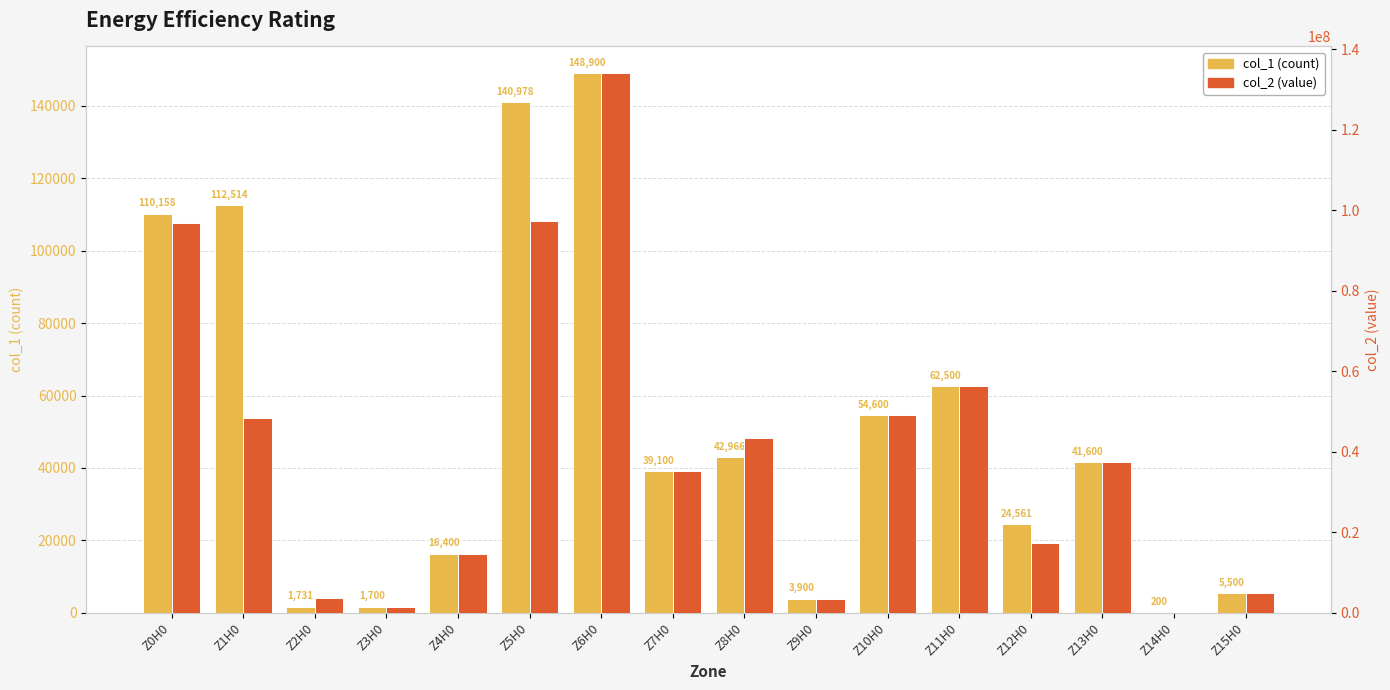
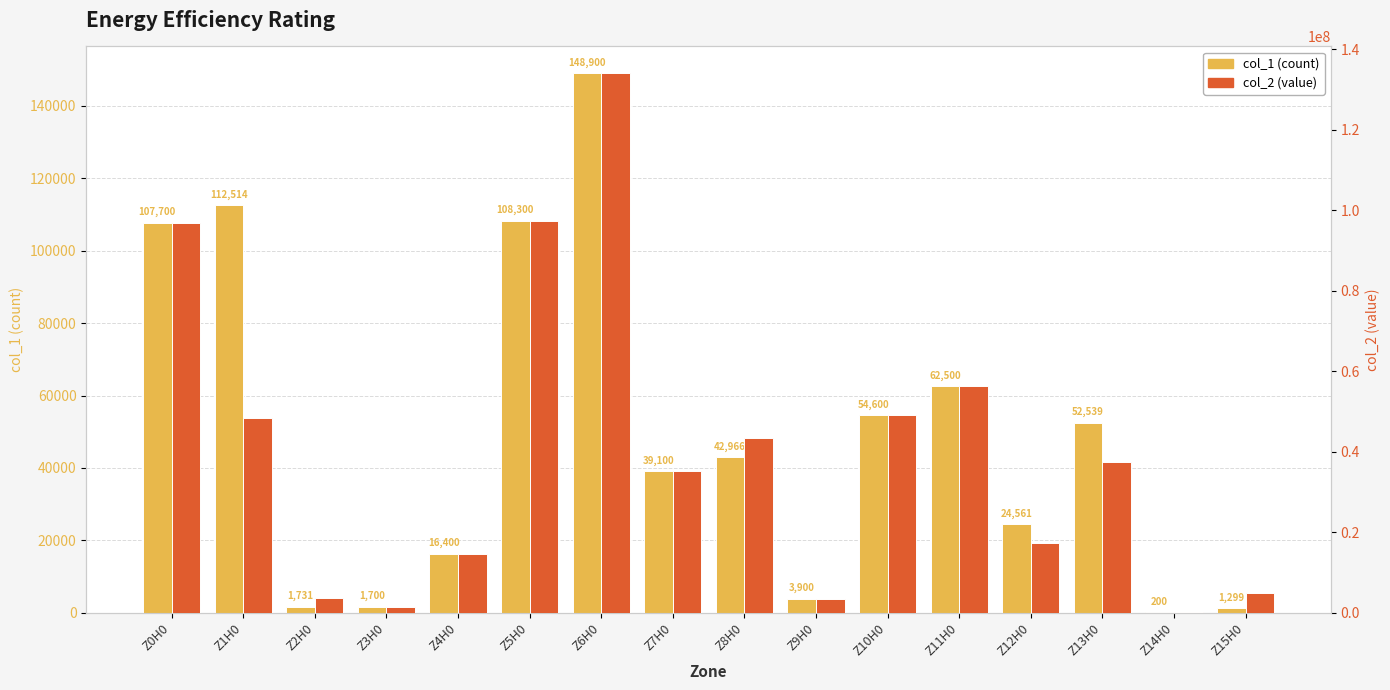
col_1 (count), Z0H0: 110,158 -> 107,700
col_1 (count), Z5H0: 140,978 -> 108,300
col_1 (count), Z13H0: 41,600 -> 52,539
col_1 (count), Z15H0: 5,500 -> 1,299
